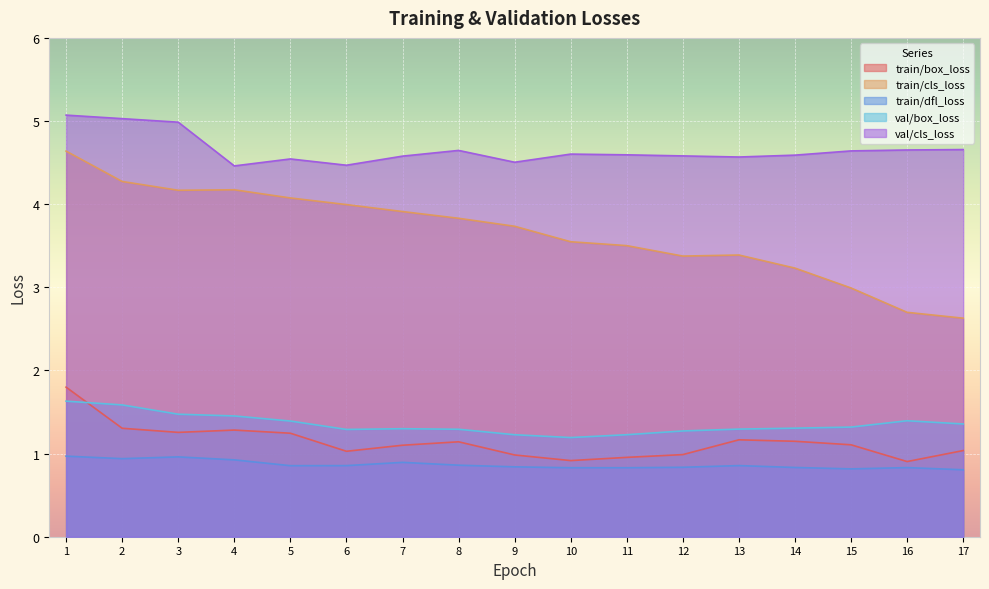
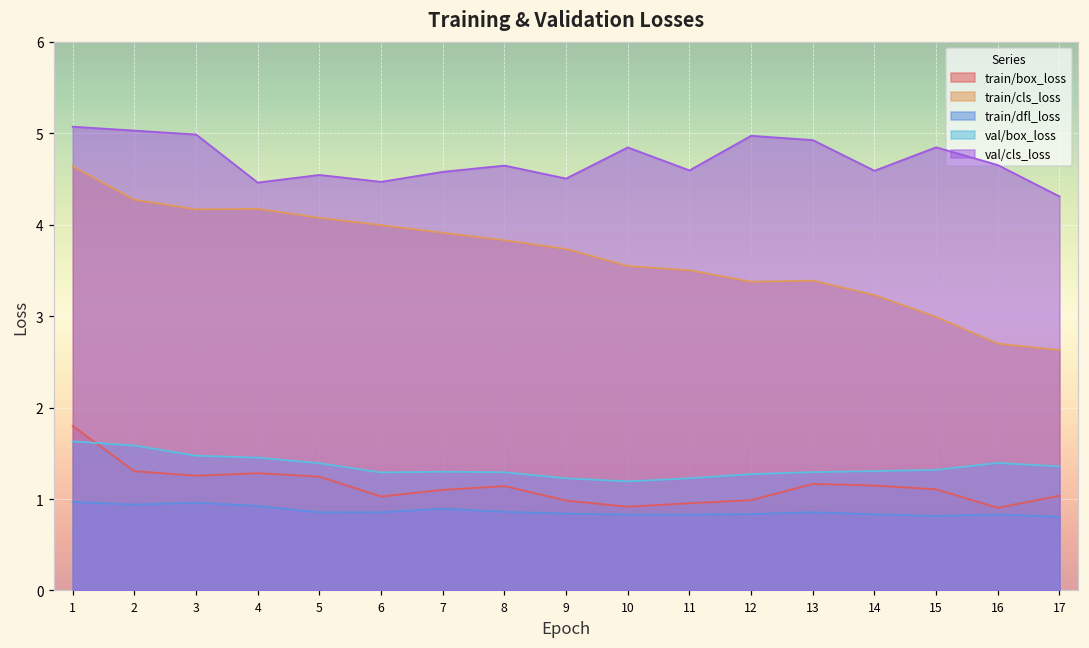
val/cls_loss, 10: 4.6 -> 4.8
val/cls_loss, 12: 4.6 -> 5.0
val/cls_loss, 13: 4.6 -> 4.9
val/cls_loss, 15: 4.6 -> 4.8
val/cls_loss, 17: 4.7 -> 4.3
